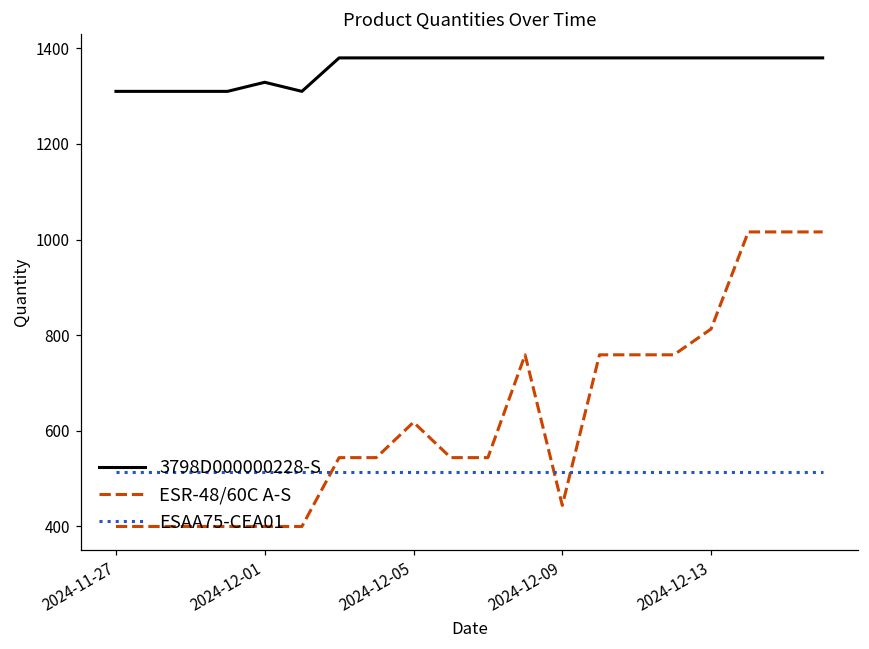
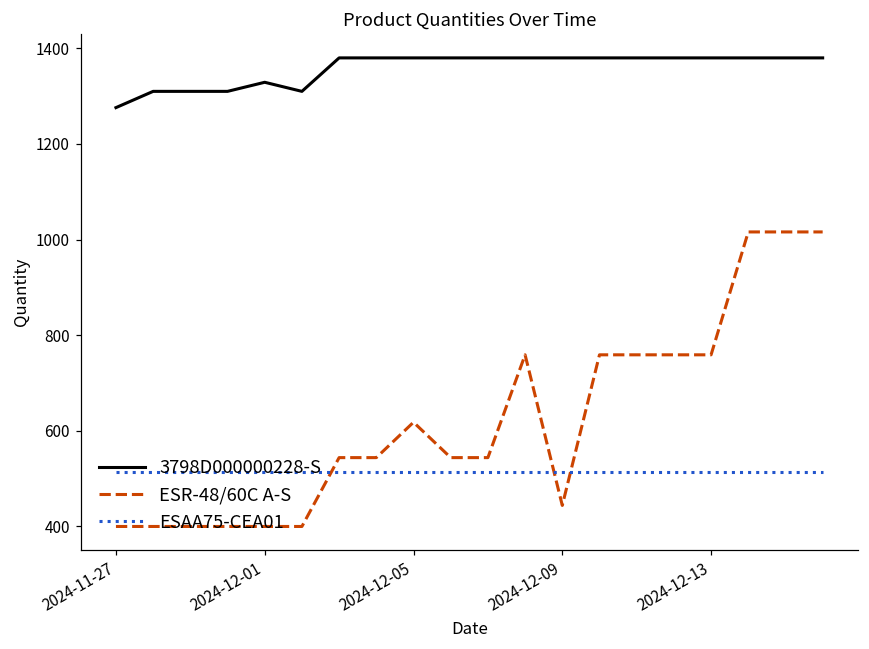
3798D000000228-S, 2024-11-27: 1310 -> 1280
ESR-48/60C A-S, 2024-12-13: 810 -> 760
